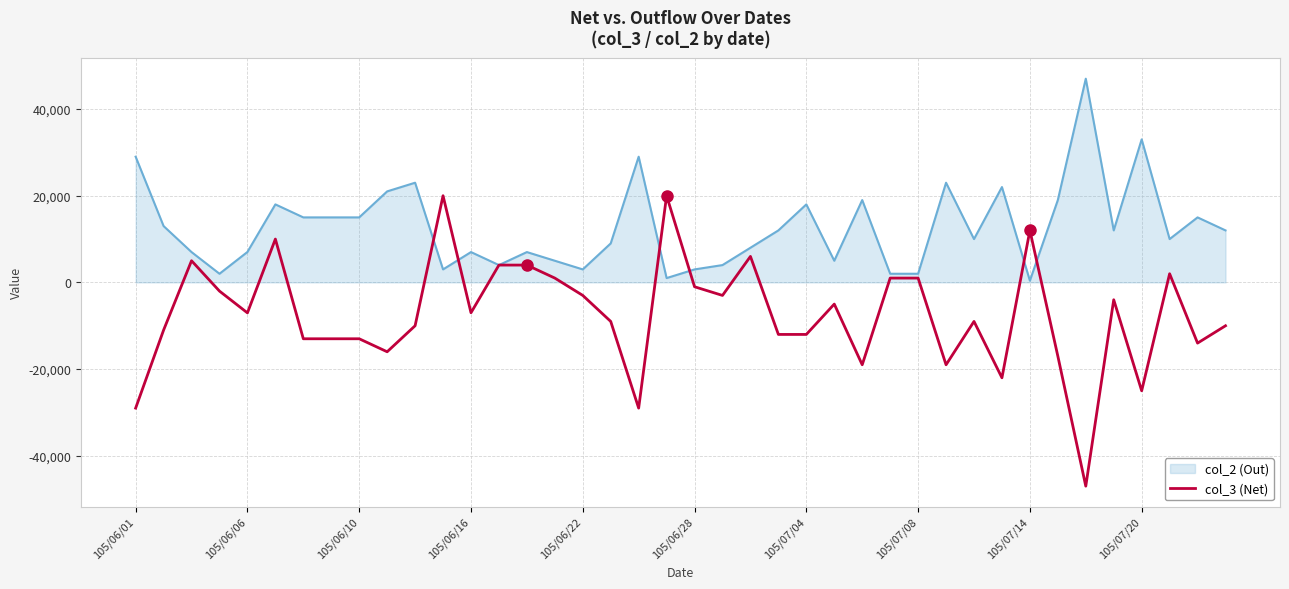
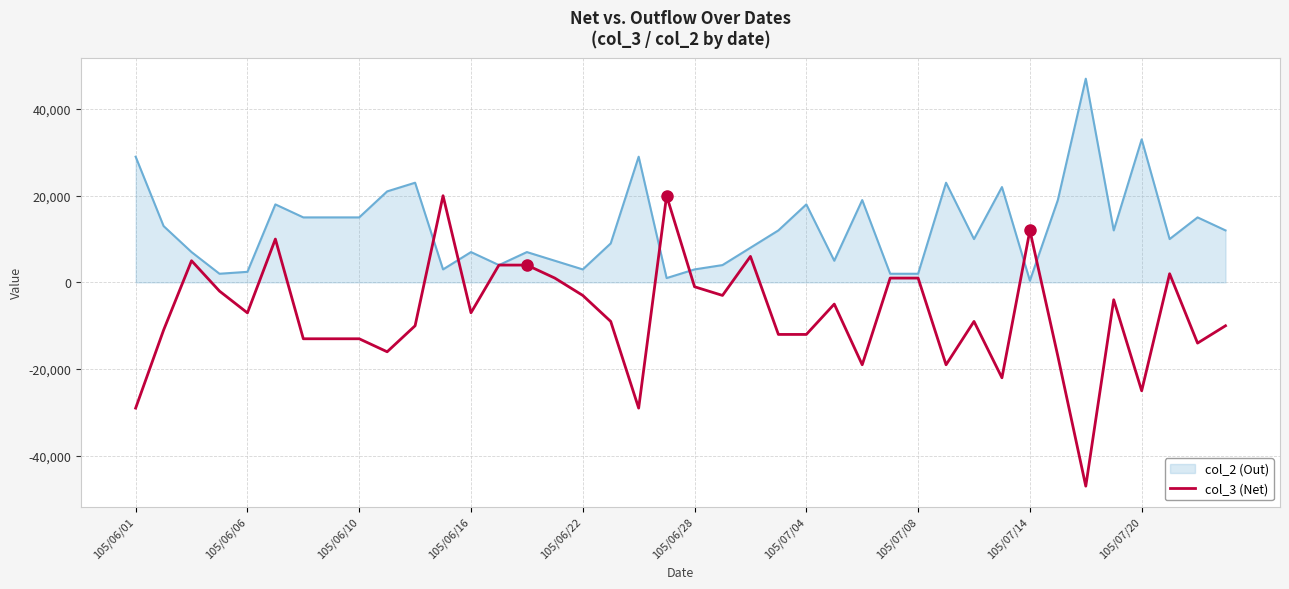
col_2 (Out), 105/06/06: 7,000 -> 2,000
